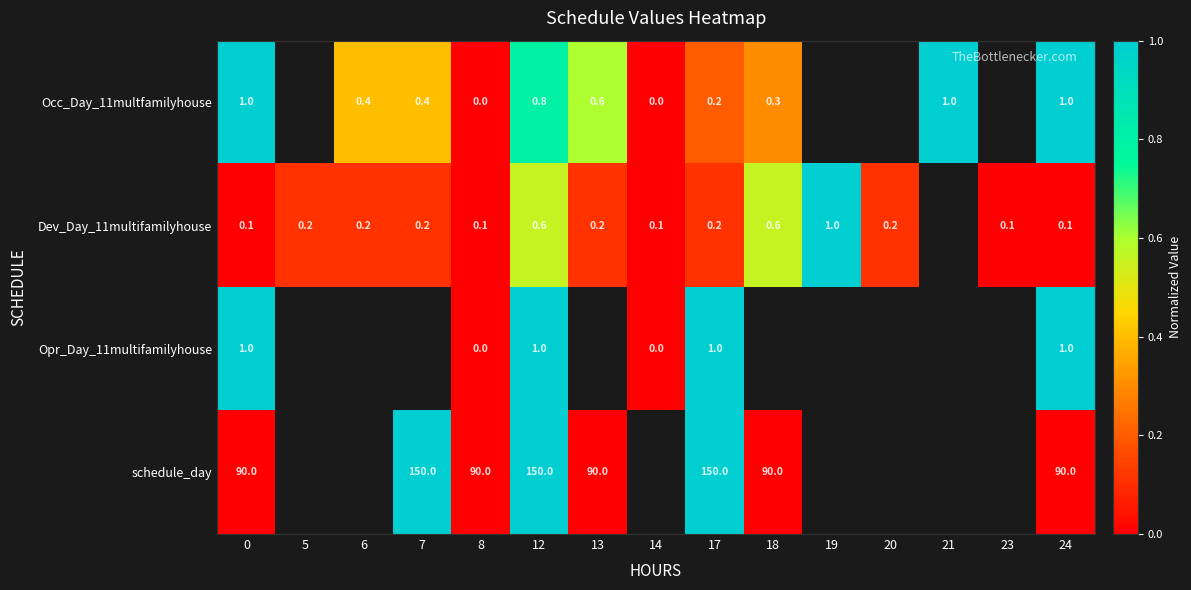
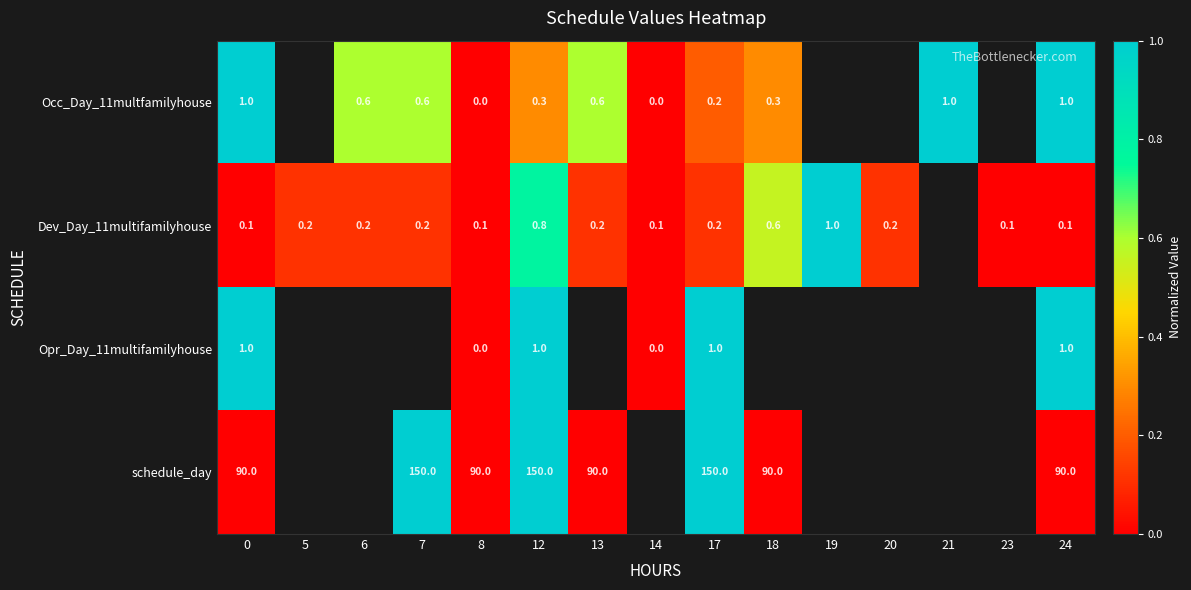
Occ_Day_11multfamilyhouse, 6: 0.4 -> 0.6
Occ_Day_11multfamilyhouse, 7: 0.4 -> 0.6
Occ_Day_11multfamilyhouse, 12: 0.8 -> 0.3
Dev_Day_11multifamilyhouse, 12: 0.6 -> 0.8
